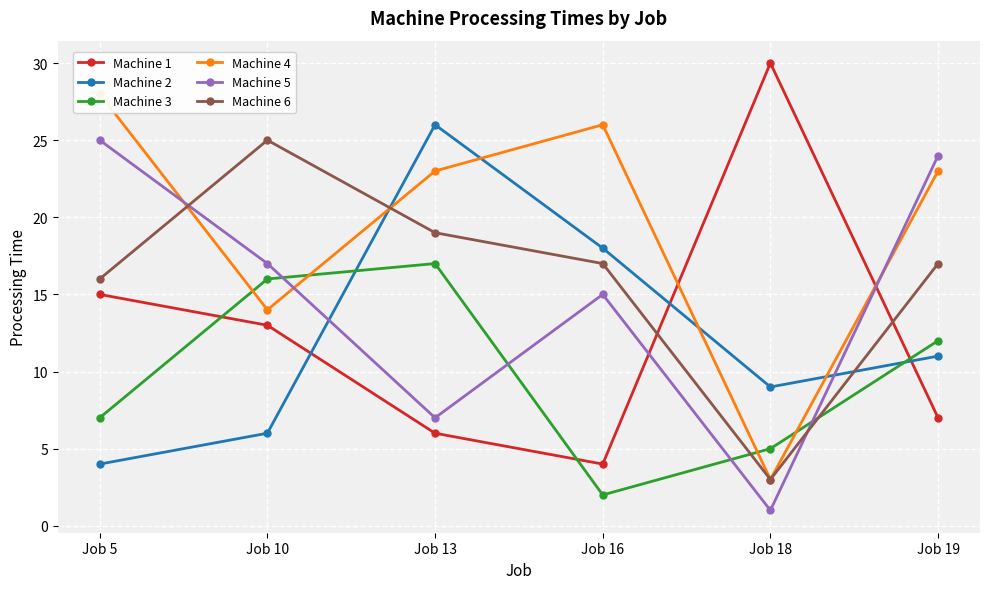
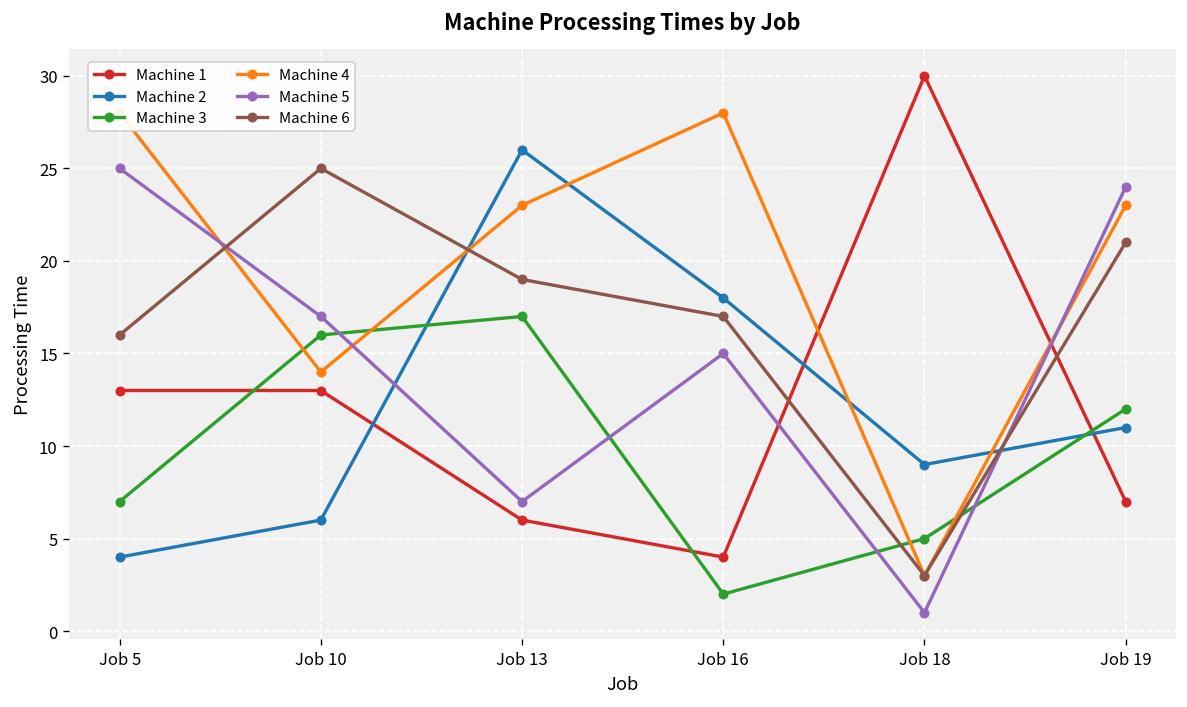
Machine 1, Job 5: 15 -> 13
Machine 4, Job 16: 26 -> 28
Machine 6, Job 19: 17 -> 21
